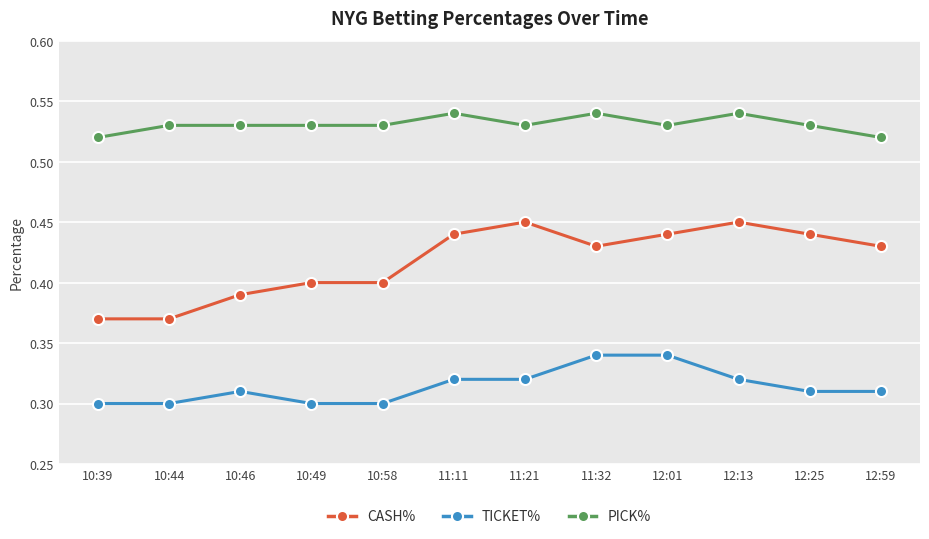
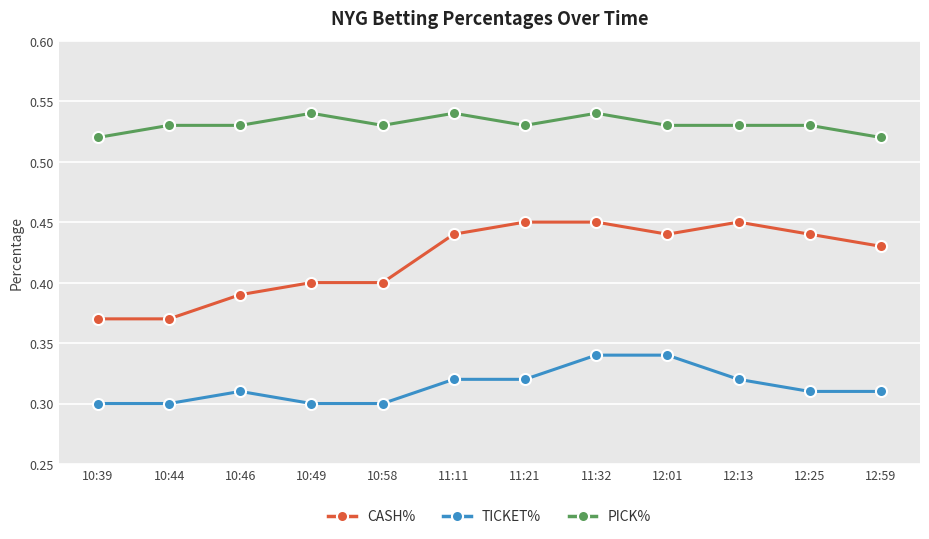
PICK%, 10:49: 0.53 -> 0.54
CASH%, 11:32: 0.43 -> 0.45
PICK%, 12:13: 0.54 -> 0.53
